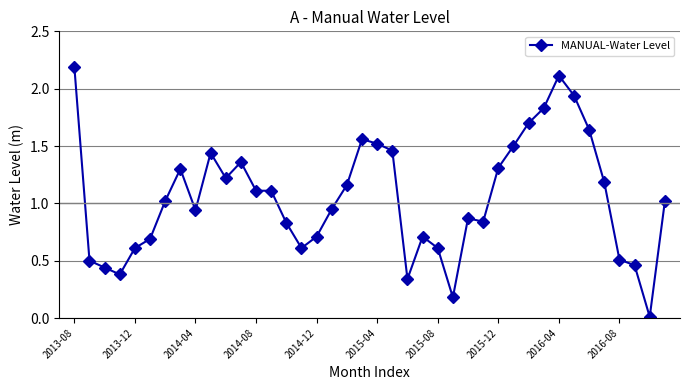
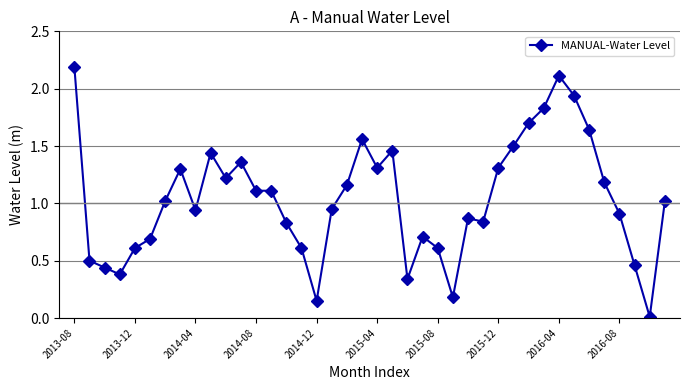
2014-12: 0.71 -> 0.15
2015-04: 1.52 -> 1.31
2016-08: 0.51 -> 0.91
